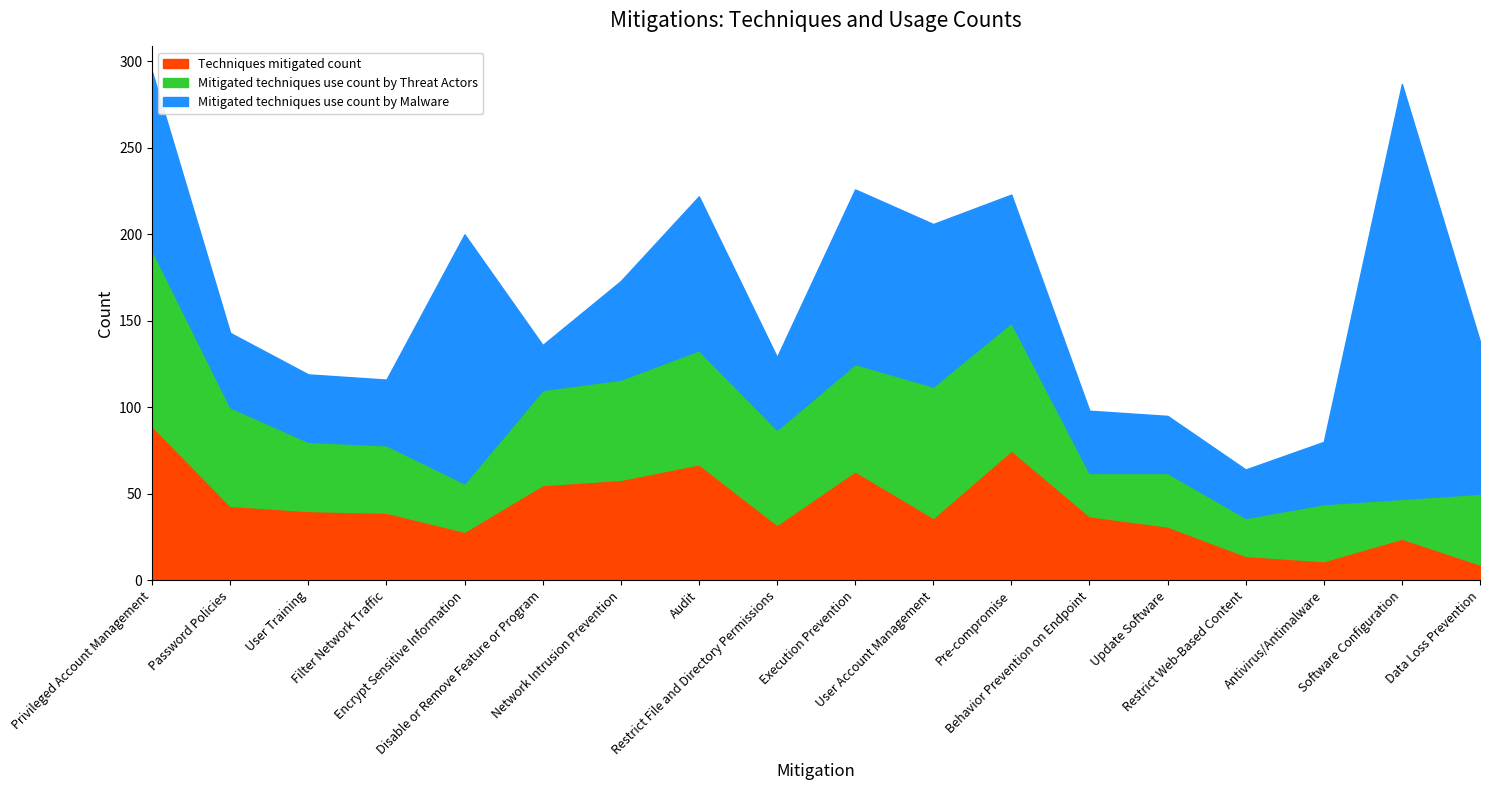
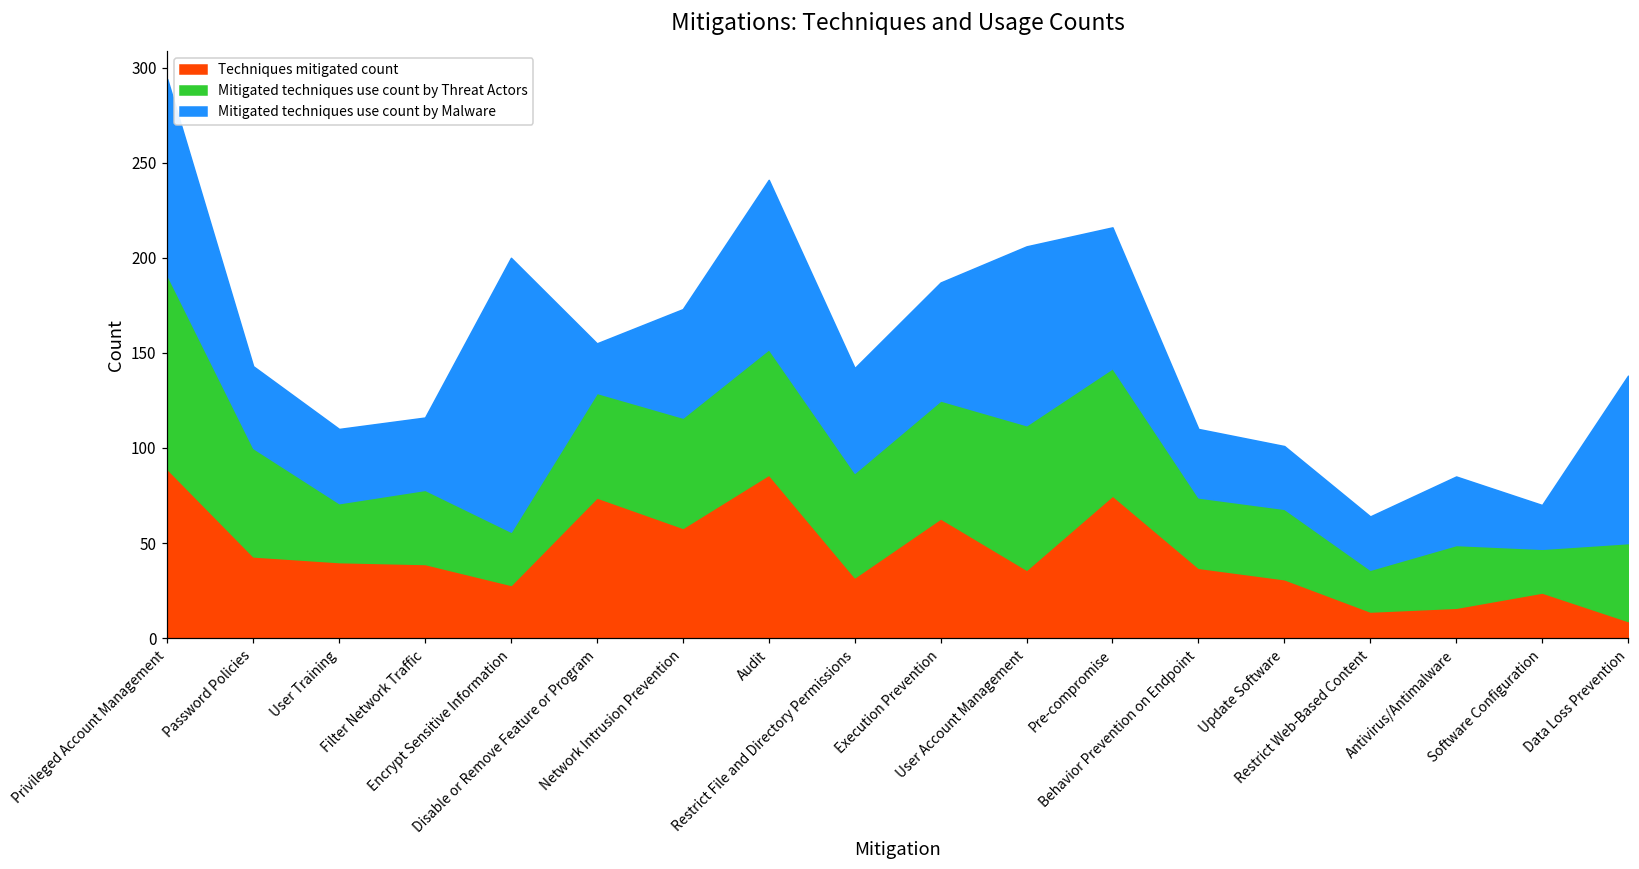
Mitigated techniques use count by Threat Actors, User Training: 40 -> 31
Techniques mitigated count, Disable or Remove Feature or Program: 55 -> 74
Techniques mitigated count, Audit: 67 -> 86
Mitigated techniques use count by Malware, Restrict File and Directory Permissions: 42 -> 55
Mitigated techniques use count by Malware, Execution Prevention: 101 -> 62
Mitigated techniques use count by Threat Actors, Pre-compromise: 74 -> 67
Mitigated techniques use count by Threat Actors, Behavior Prevention on Endpoint: 25 -> 37
Mitigated techniques use count by Threat Actors, Update Software: 31 -> 37
Techniques mitigated count, Antivirus/Antimalware: 11 -> 16
Mitigated techniques use count by Malware, Software Configuration: 240 -> 23
